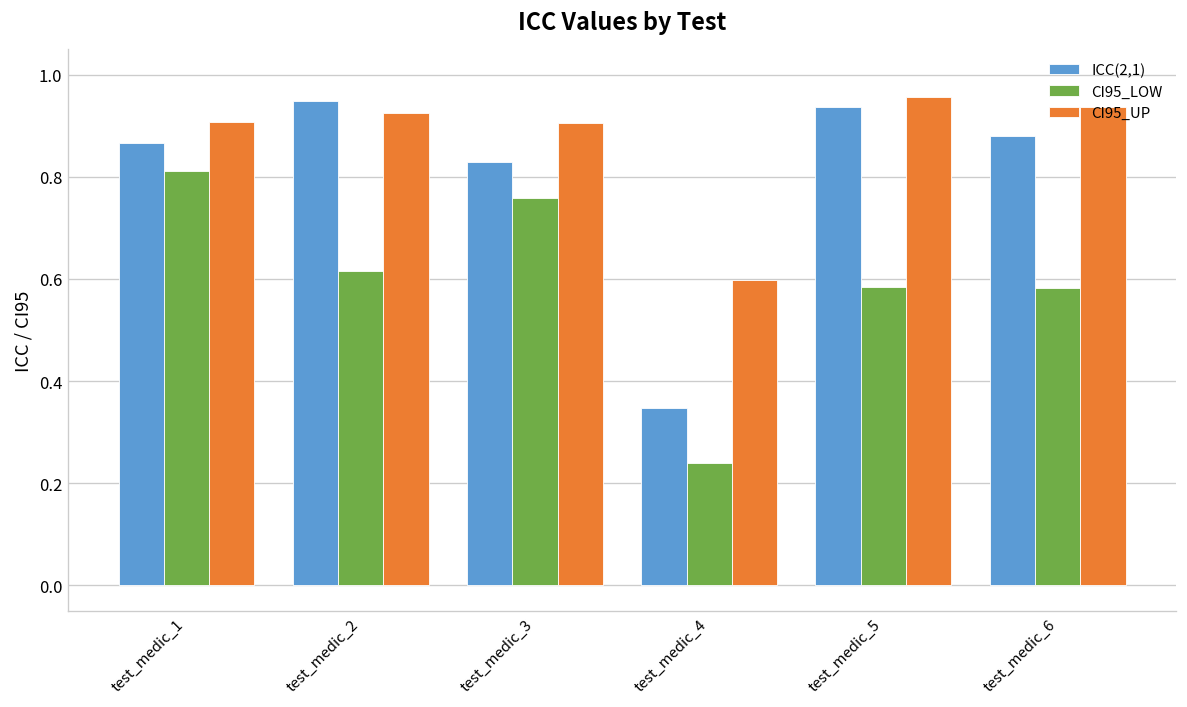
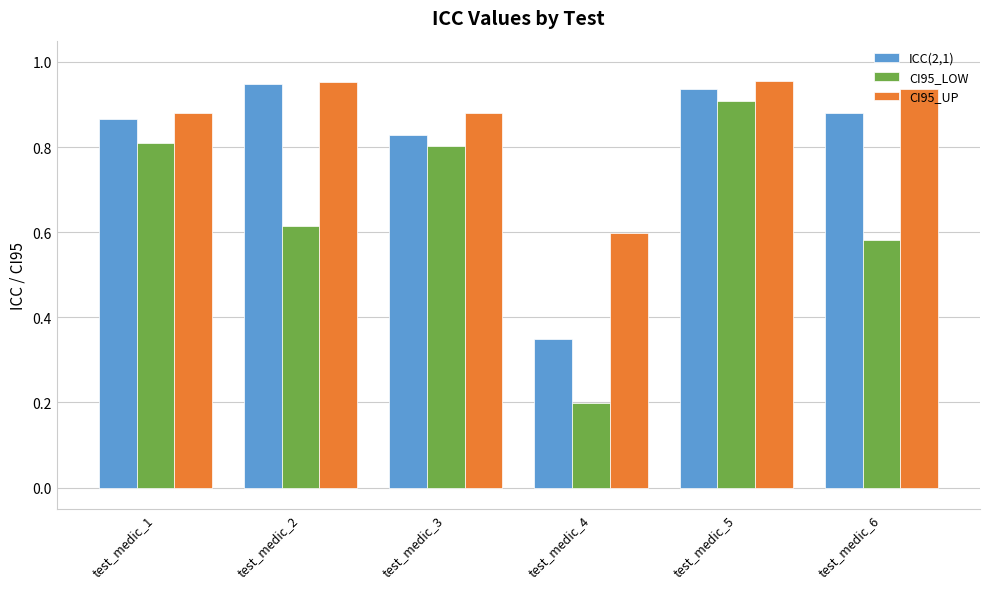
CI95_UP, test_medic_1: 0.91 -> 0.88
CI95_UP, test_medic_2: 0.92 -> 0.95
CI95_LOW, test_medic_3: 0.76 -> 0.80
CI95_UP, test_medic_3: 0.91 -> 0.88
CI95_LOW, test_medic_4: 0.24 -> 0.20
CI95_LOW, test_medic_5: 0.58 -> 0.91
